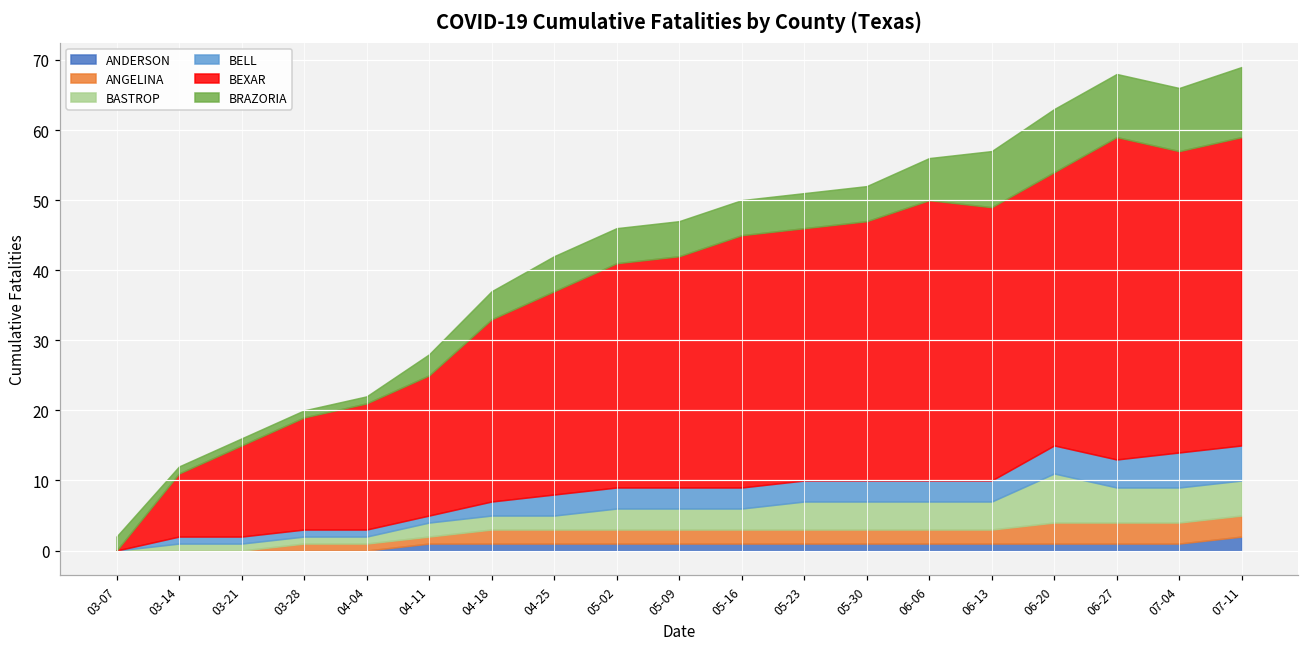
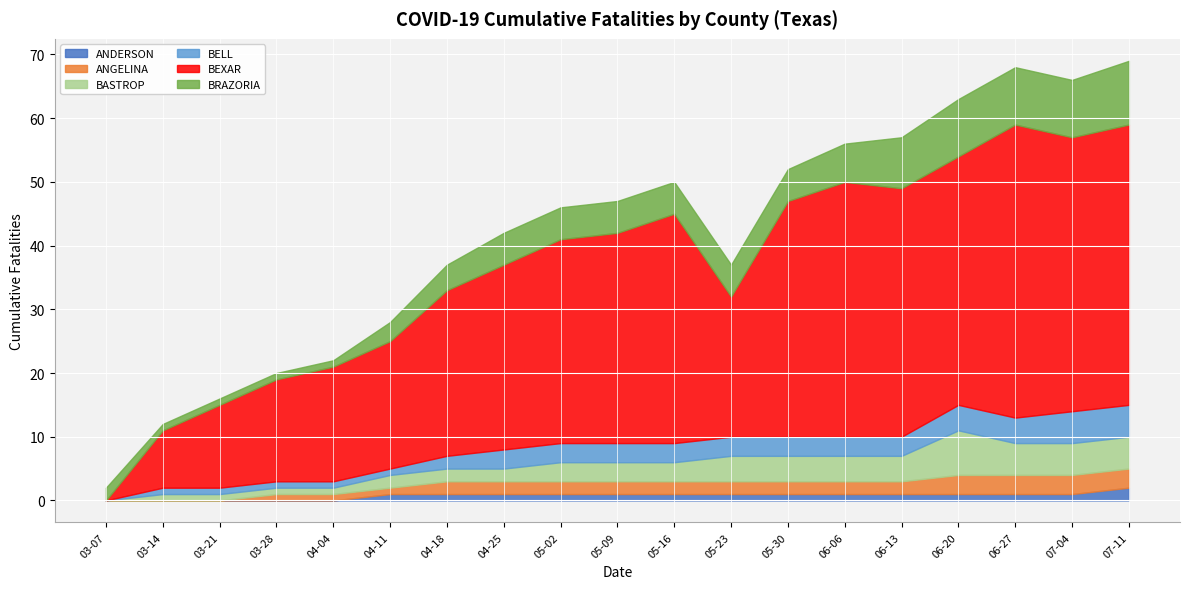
BEXAR, 05-23: 36 -> 22
